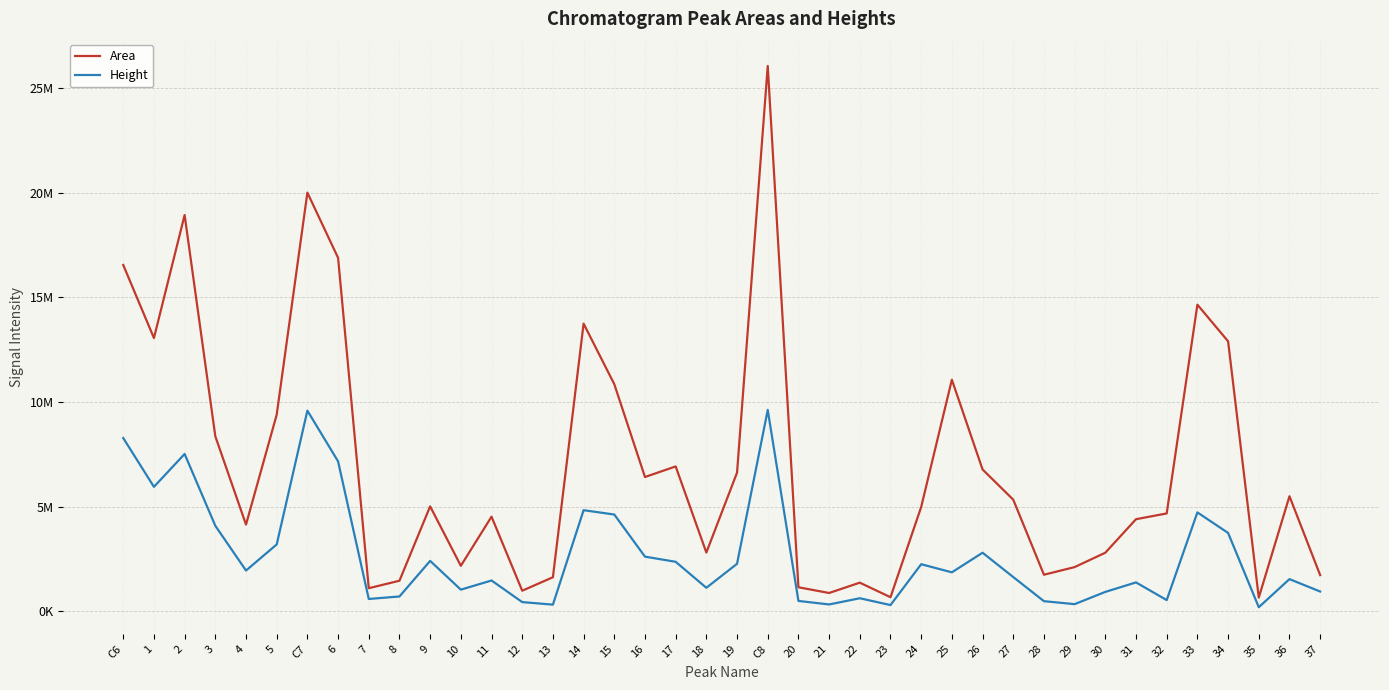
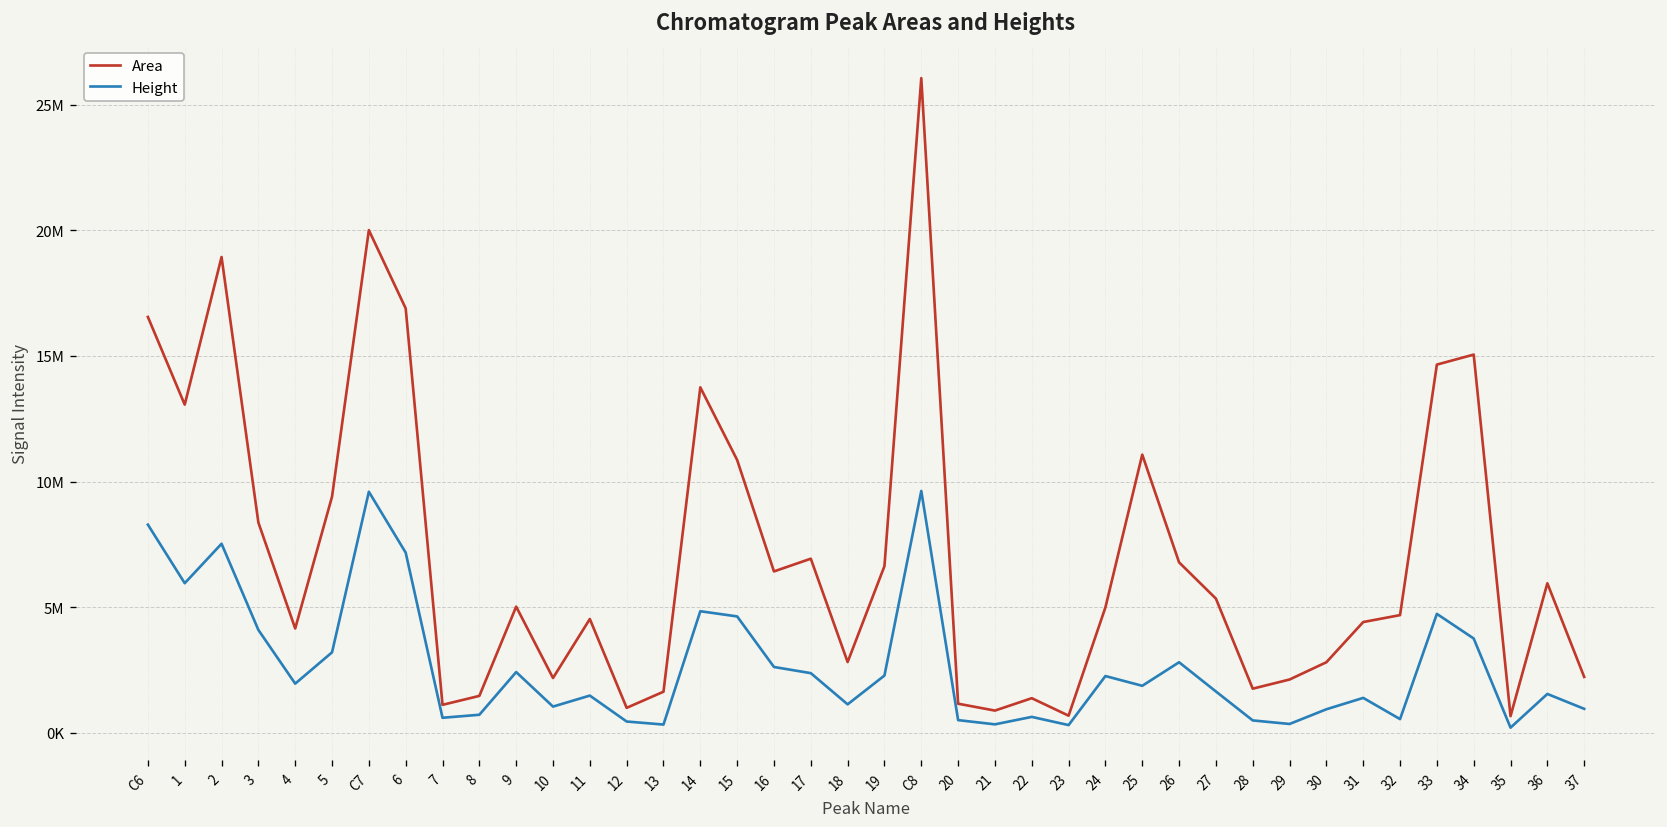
Area, 34: 12900000 -> 15100000
Area, 36: 5500000 -> 5900000
Area, 37: 1700000 -> 2200000
